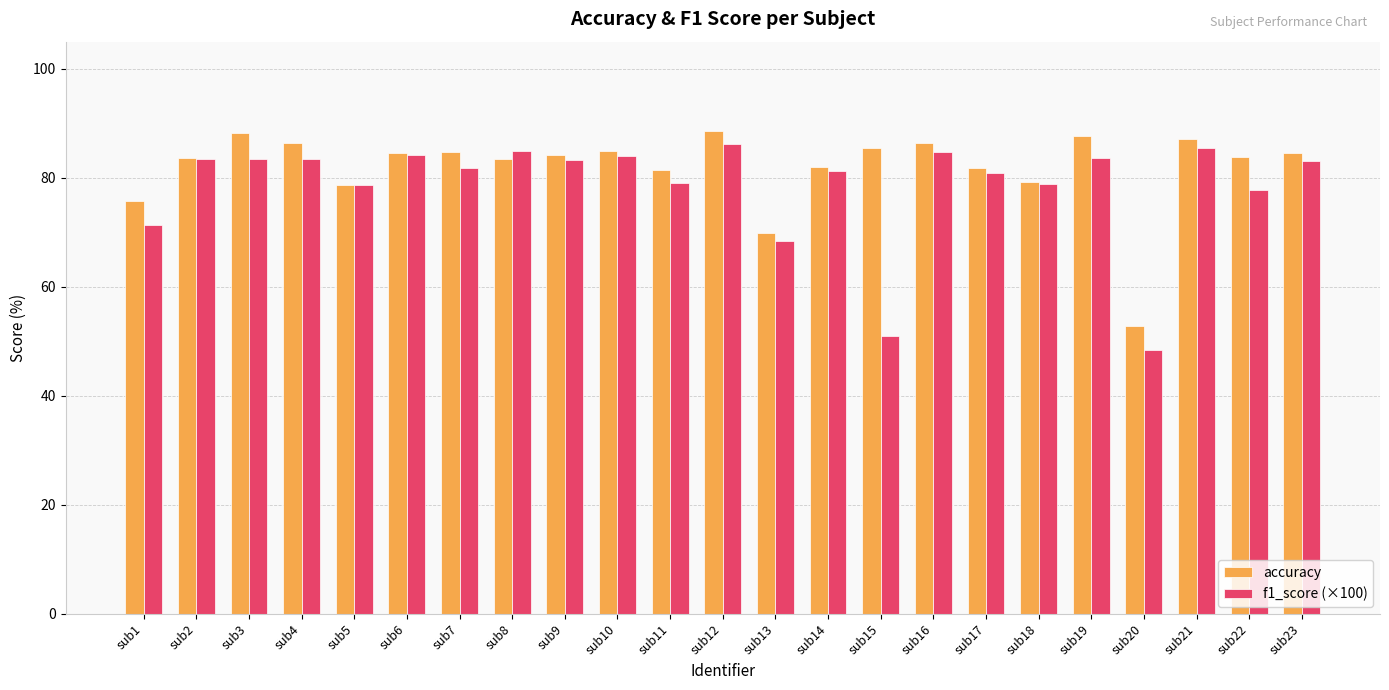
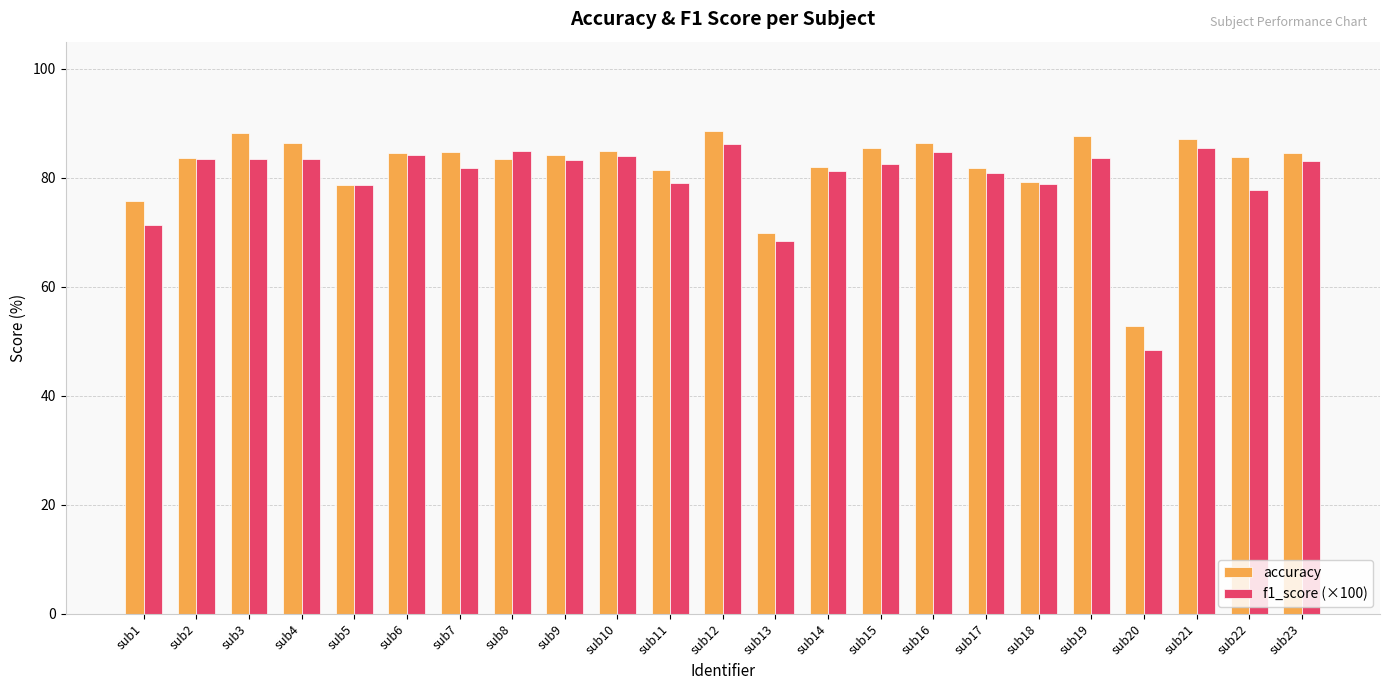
f1_score (×100), sub15: 51 -> 83
